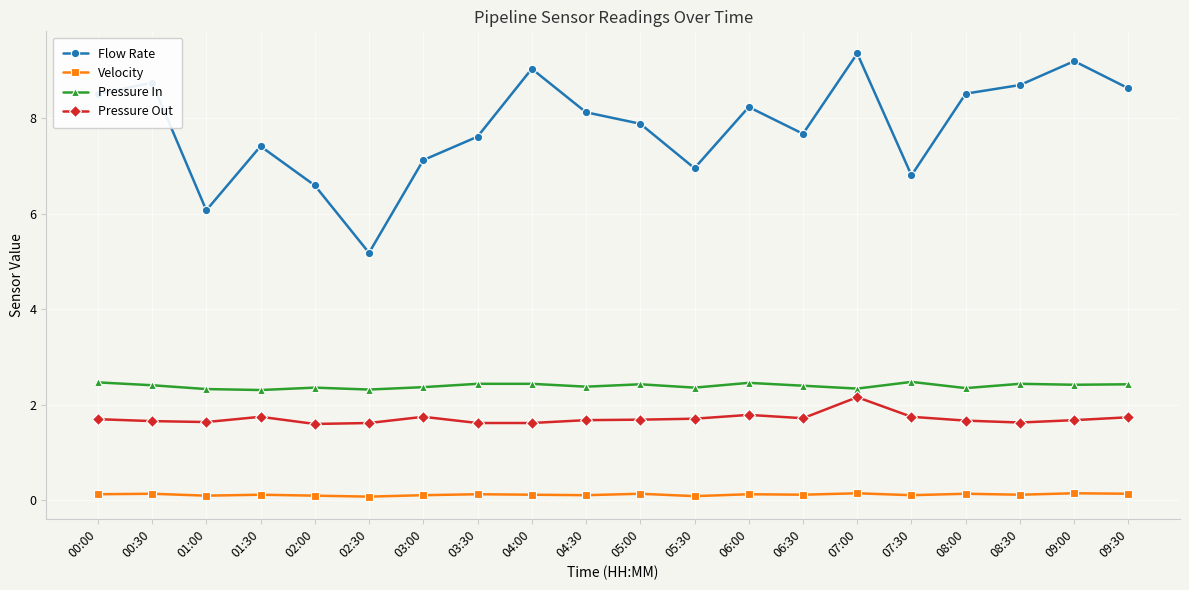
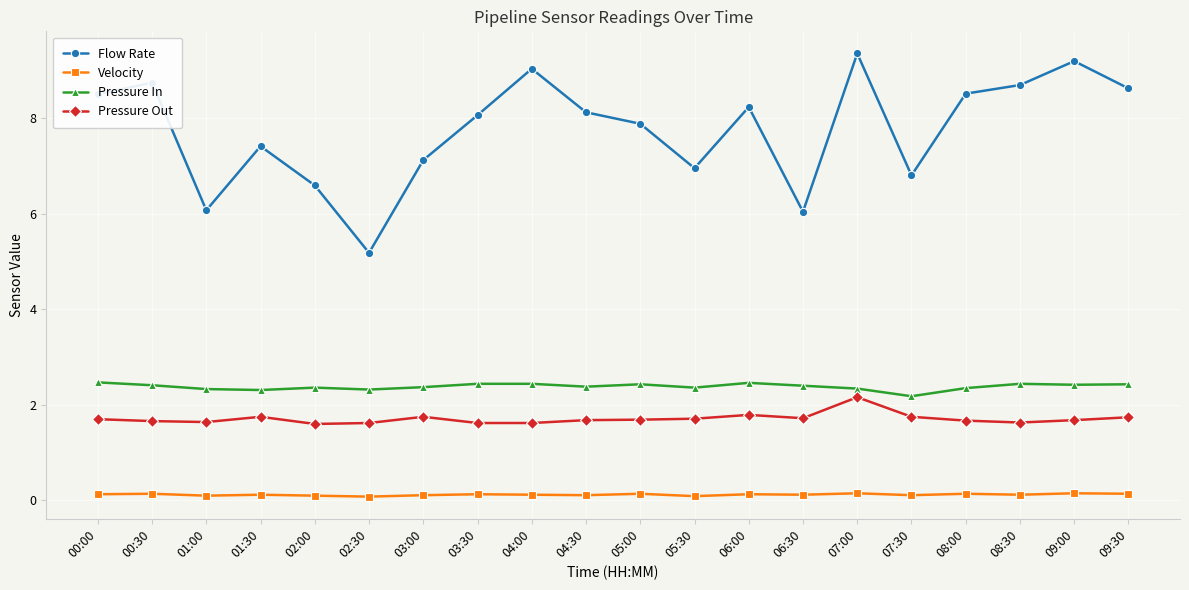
Flow Rate, 03:30: 7.6 -> 8.1
Flow Rate, 06:30: 7.7 -> 6.0
Pressure In, 07:30: 2.5 -> 2.2
